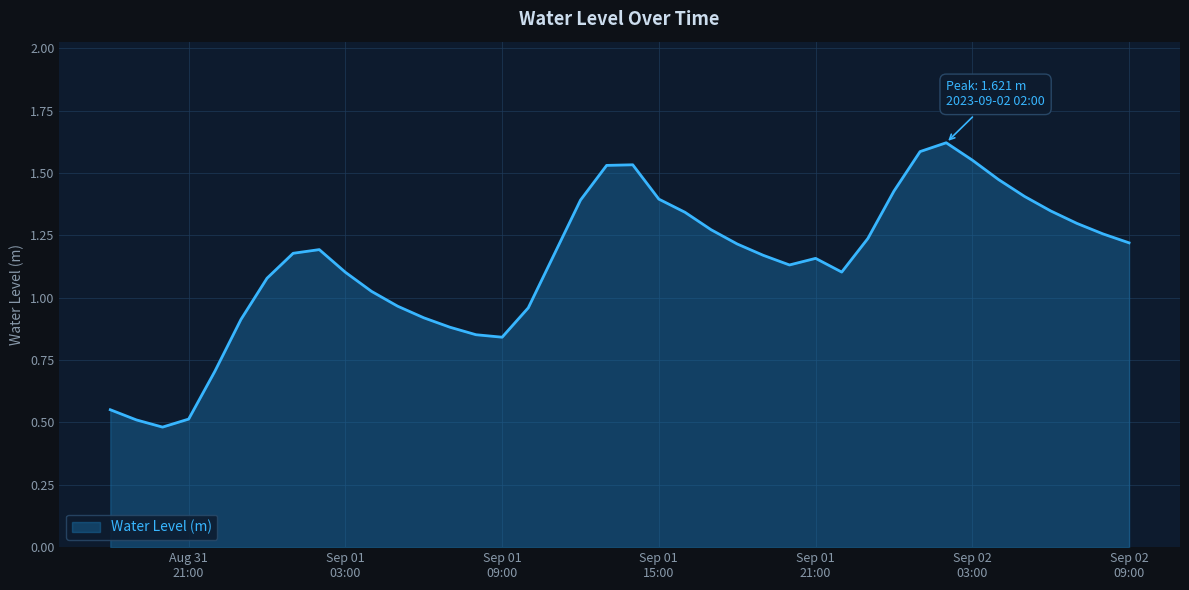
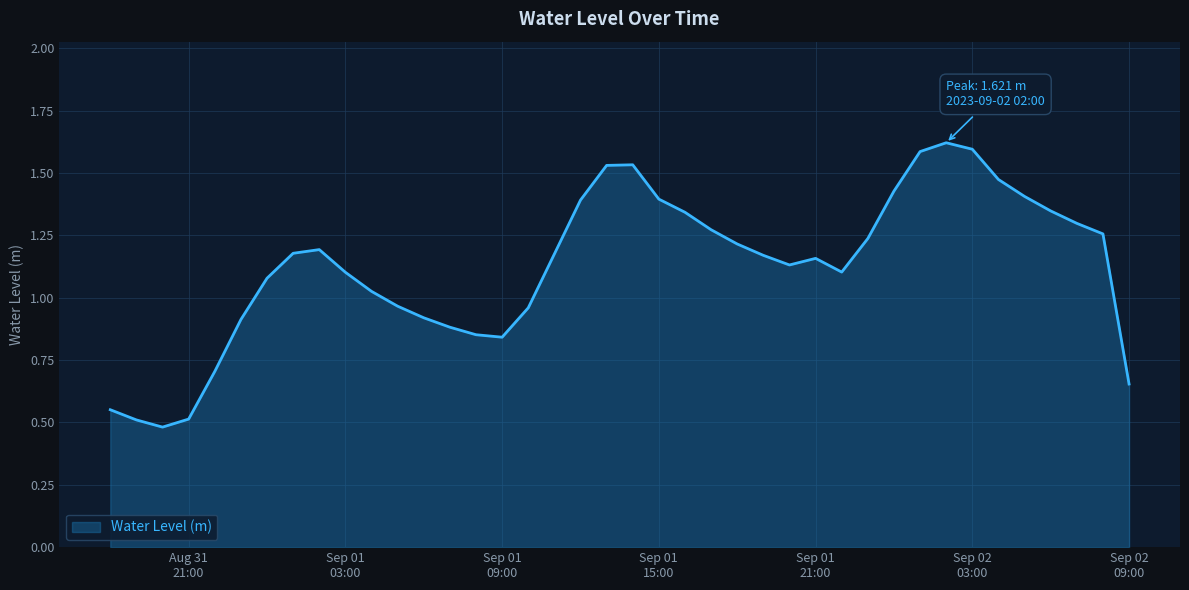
Sep 02 03:00: 1.55 -> 1.59
Sep 02 09:00: 1.22 -> 0.65
